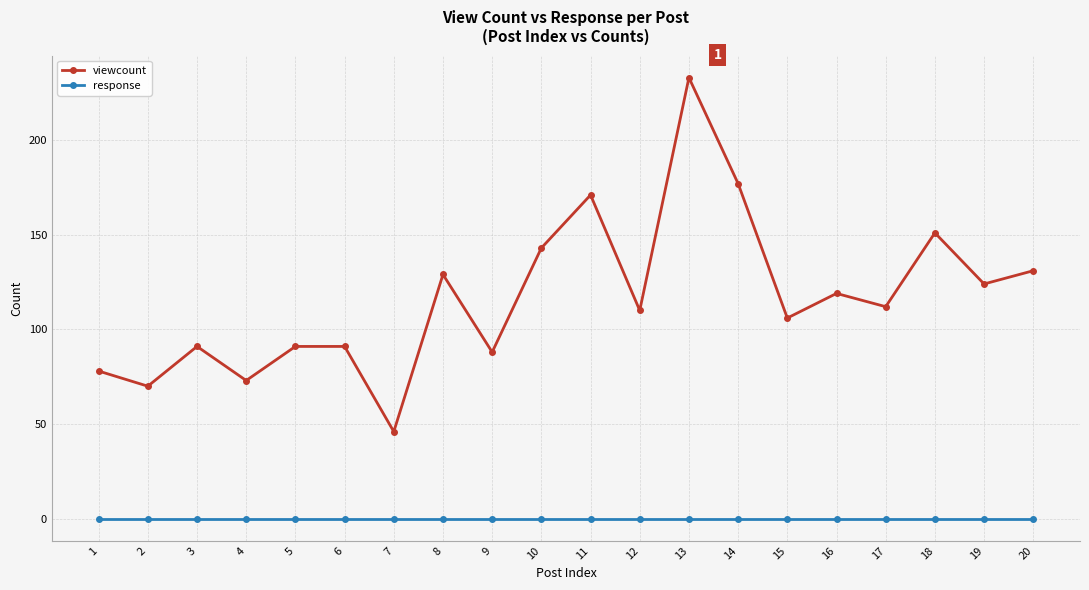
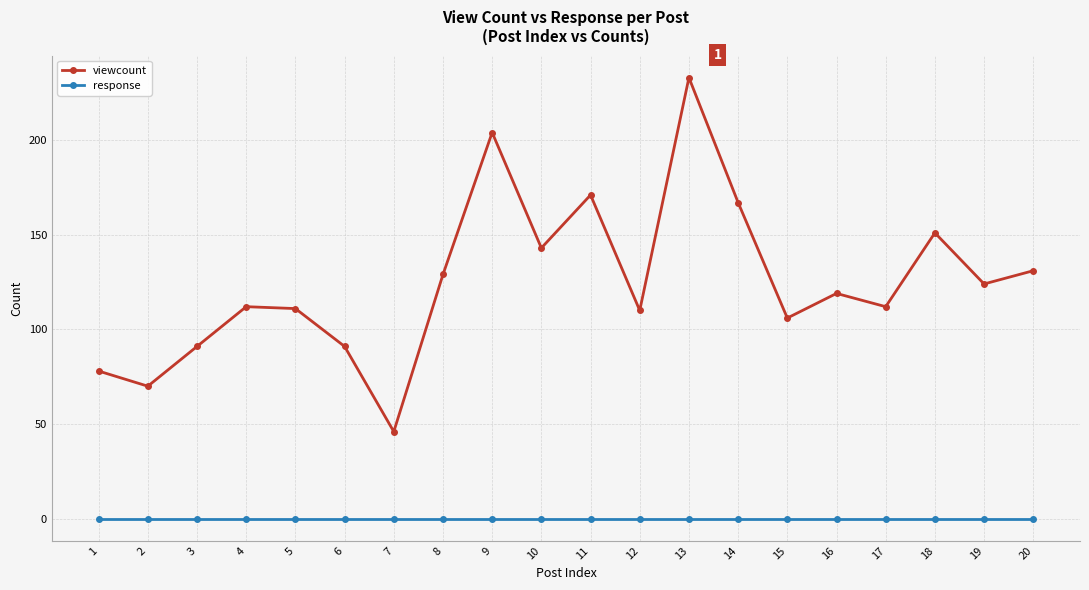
viewcount, 4: 73 -> 112
viewcount, 5: 91 -> 111
viewcount, 9: 88 -> 204
viewcount, 14: 177 -> 167
